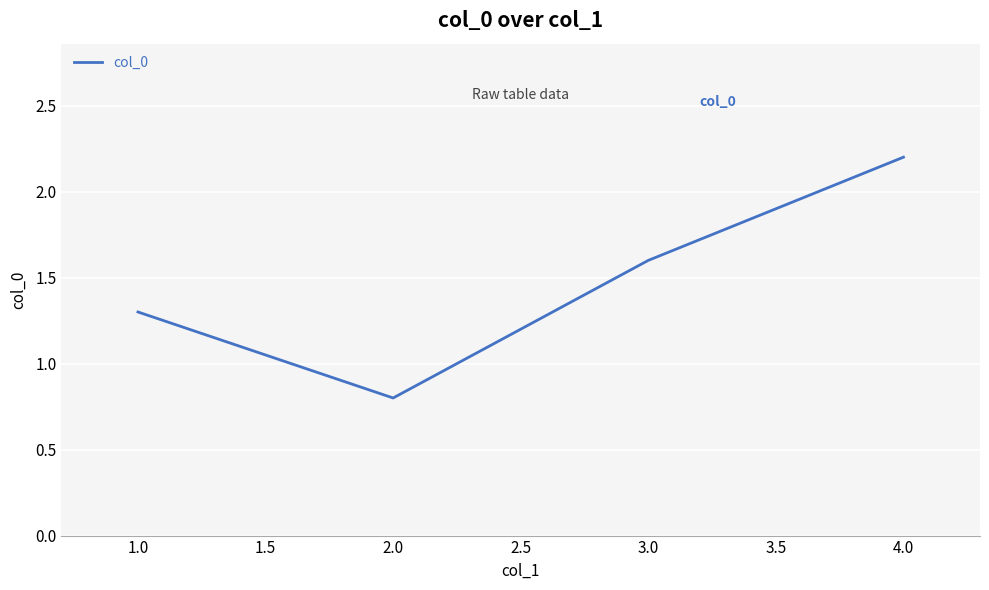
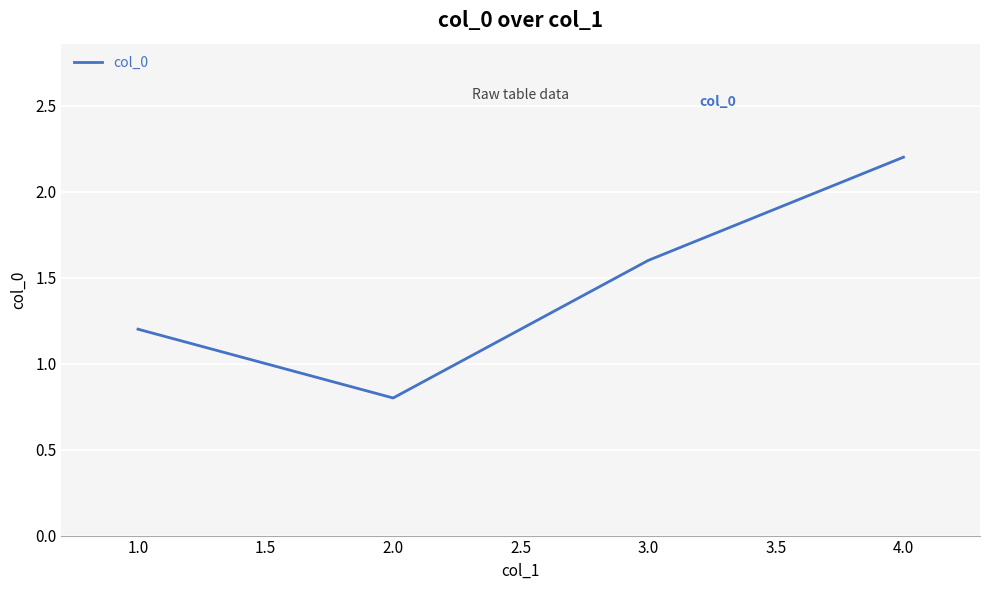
1.0: 1.3 -> 1.2
